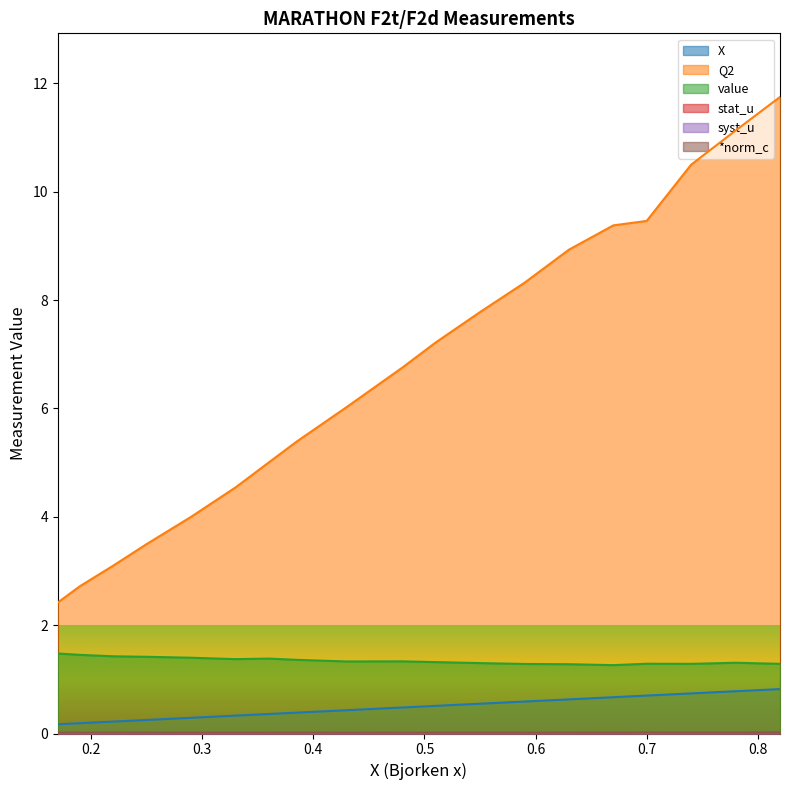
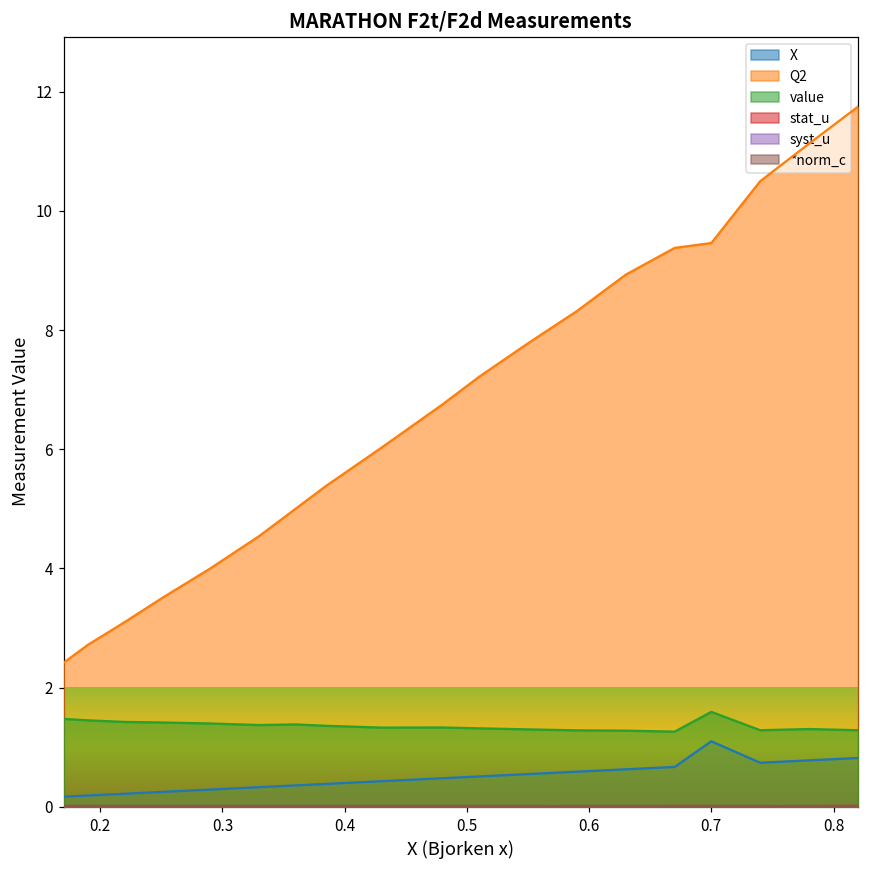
X, 0.7: 0.7 -> 1.1
value, 0.7: 1.3 -> 1.6
